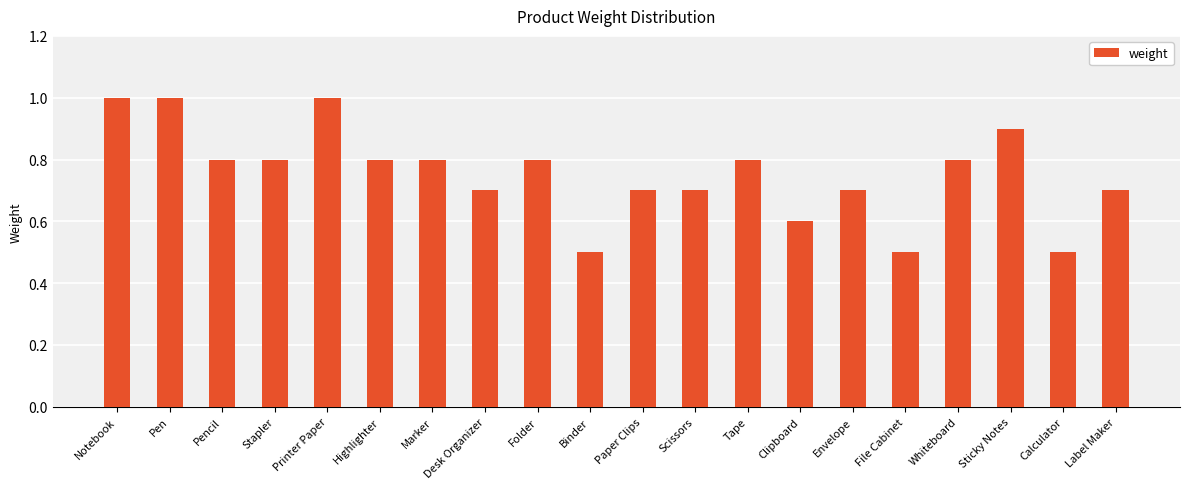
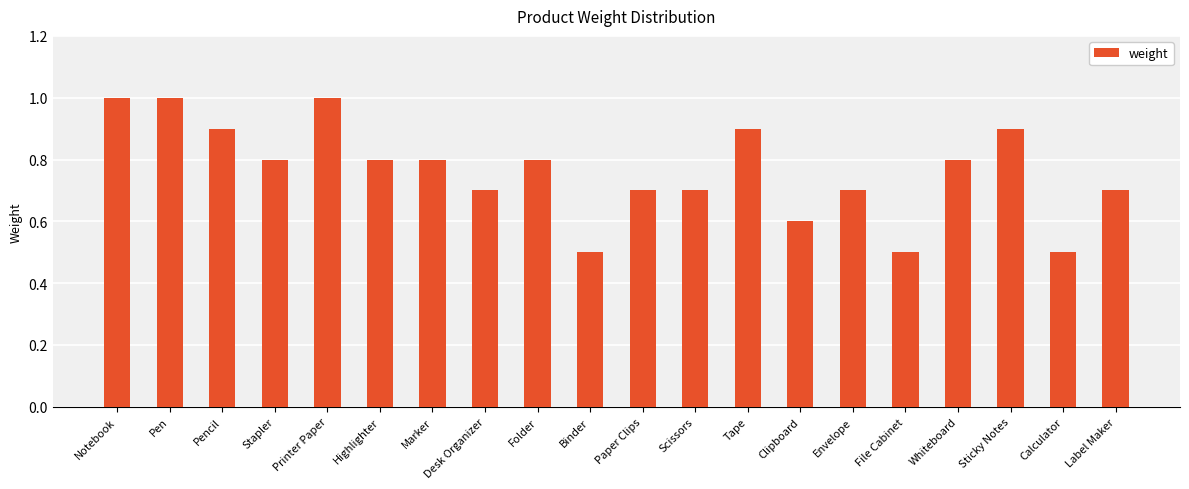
Pencil: 0.8 -> 0.9
Tape: 0.8 -> 0.9
